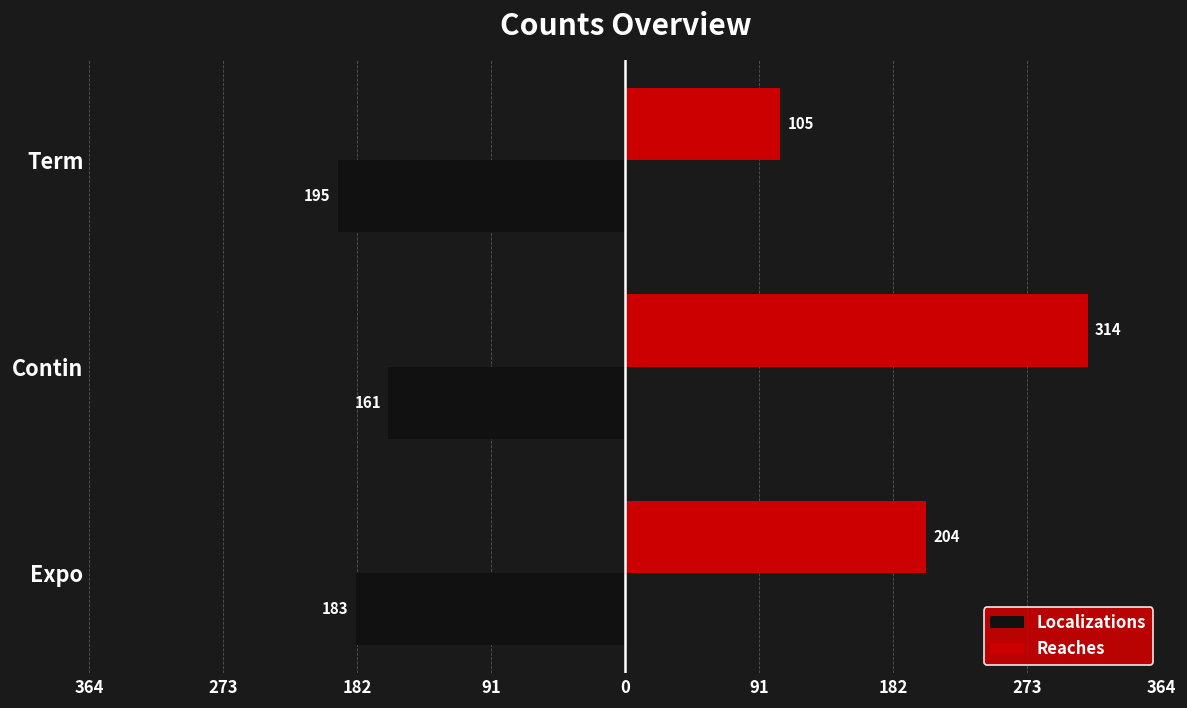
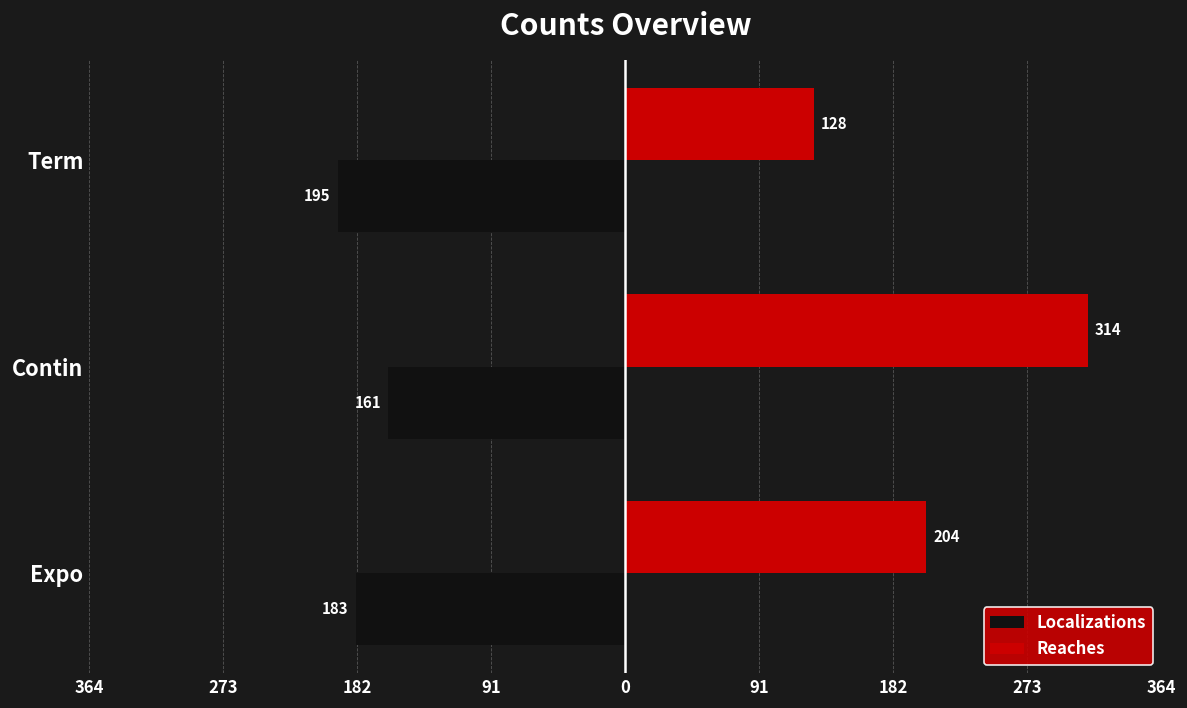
Reaches, Term: 105 -> 128
